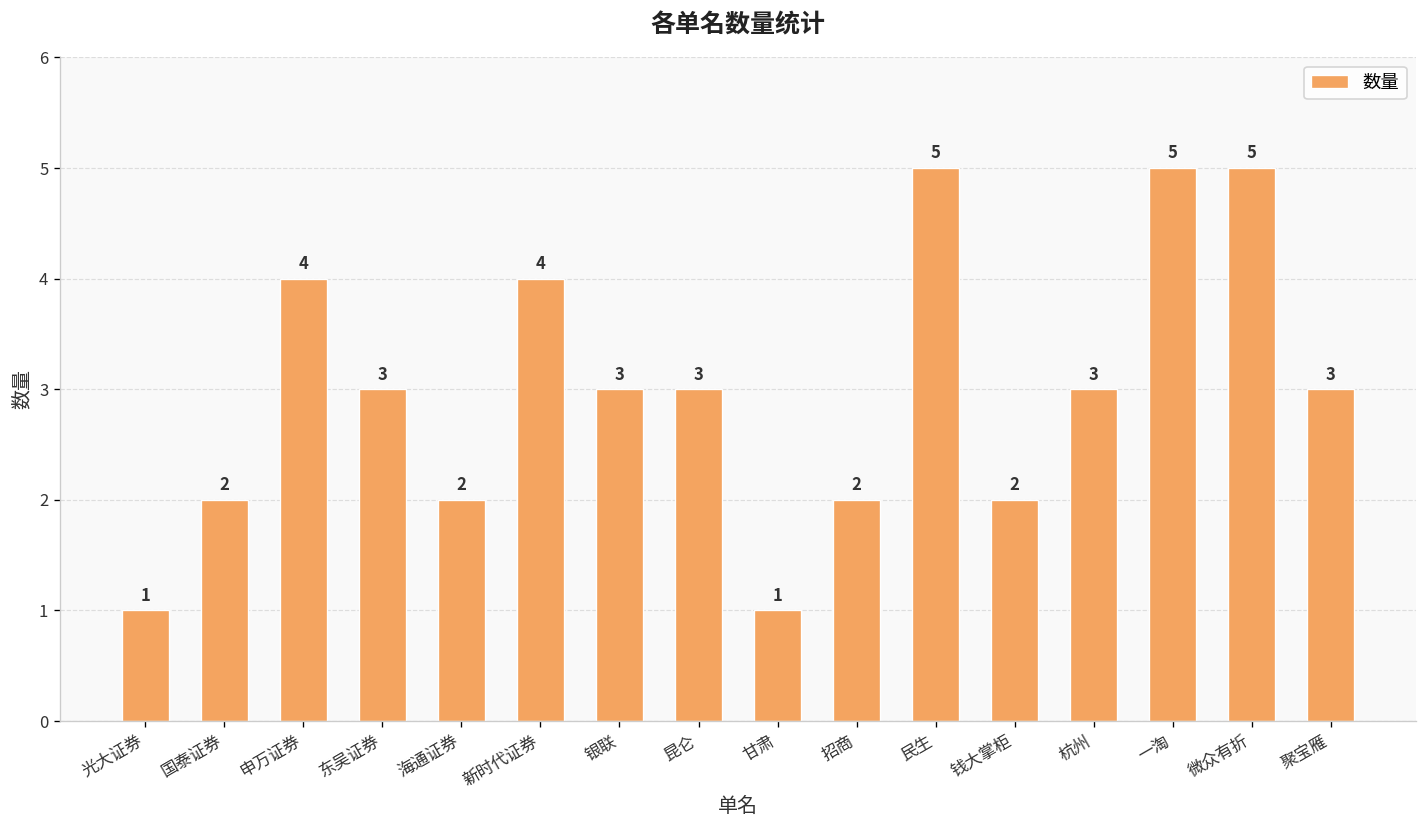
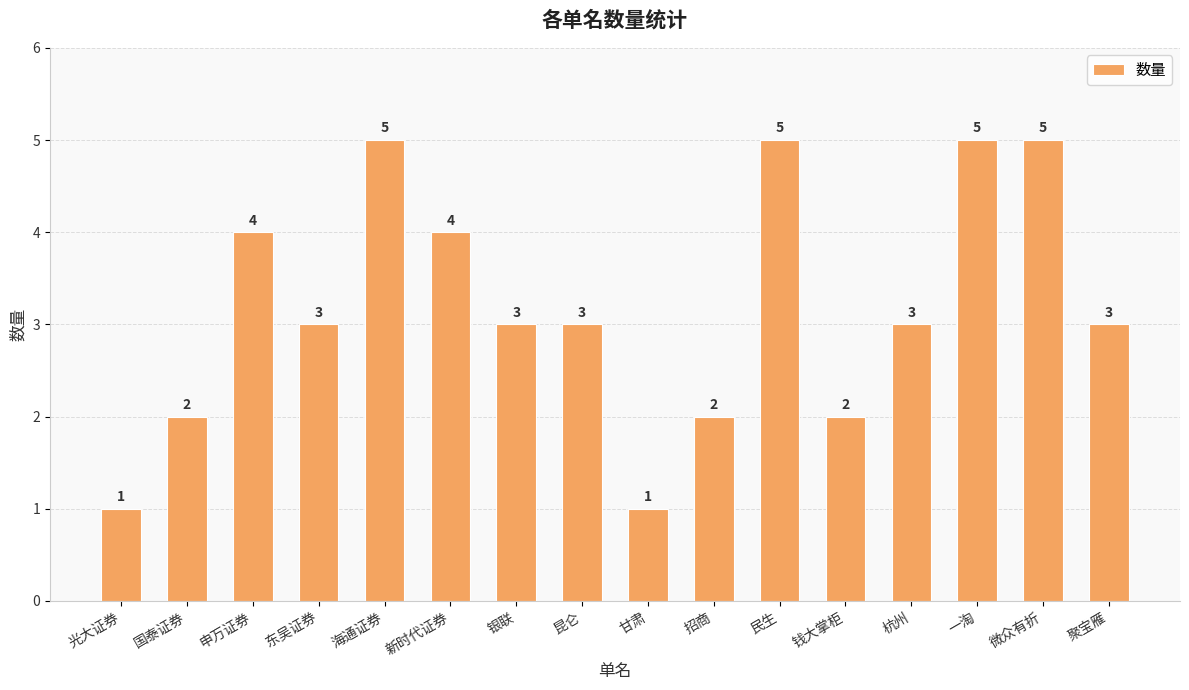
海通证券: 2 -> 5
